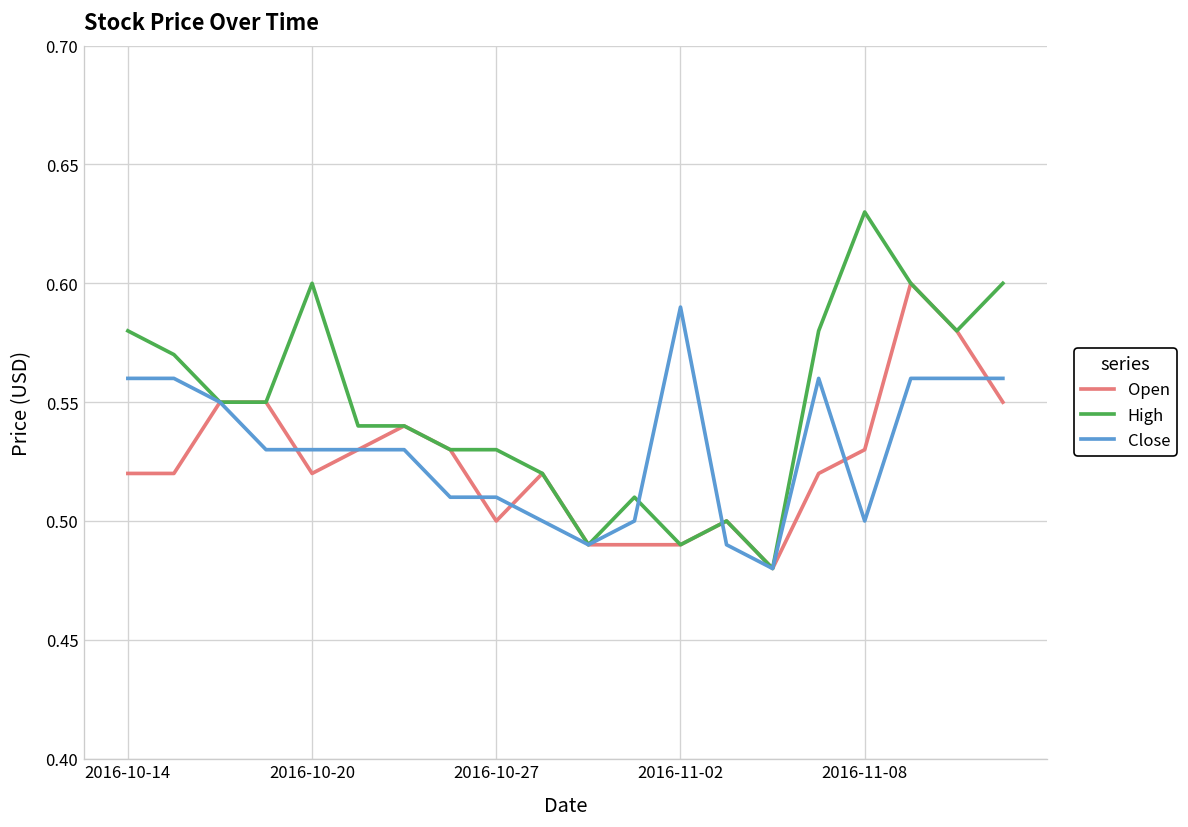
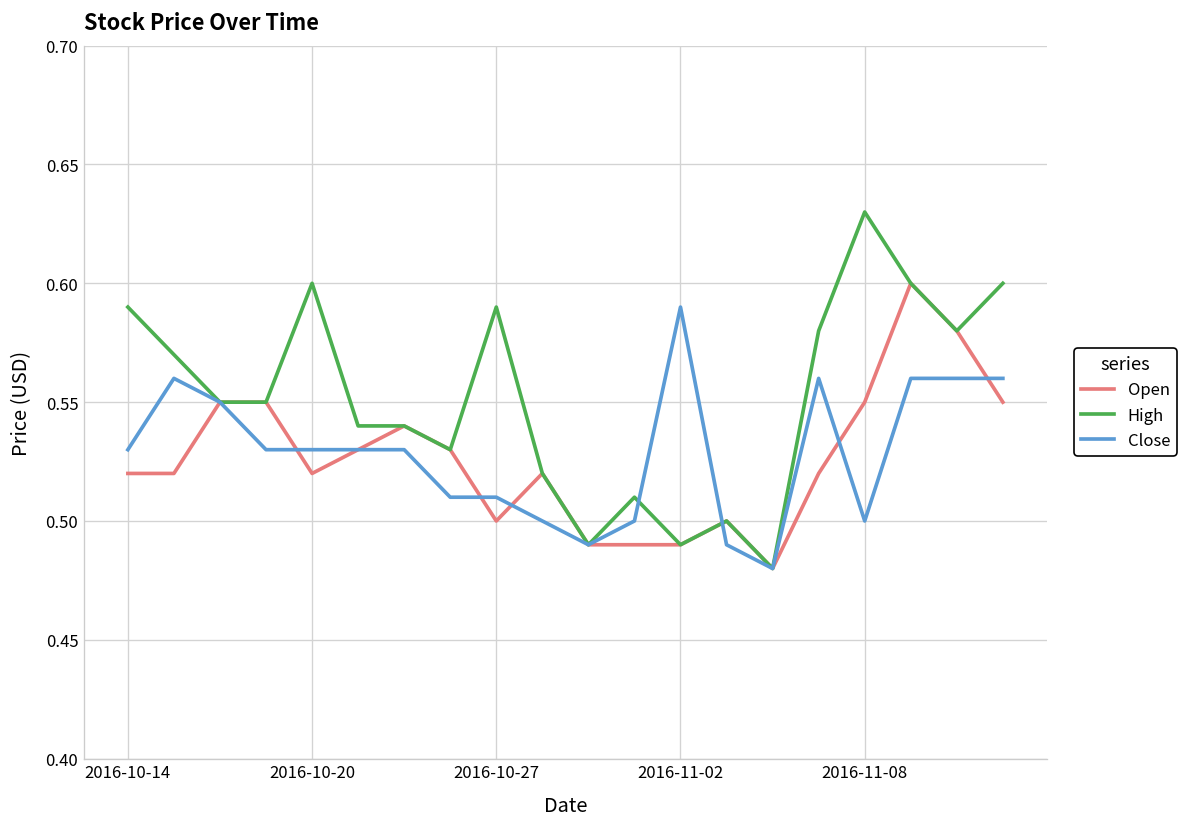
High, 2016-10-14: 0.58 -> 0.59
Close, 2016-10-14: 0.56 -> 0.53
High, 2016-10-27: 0.53 -> 0.59
Open, 2016-11-08: 0.53 -> 0.55
